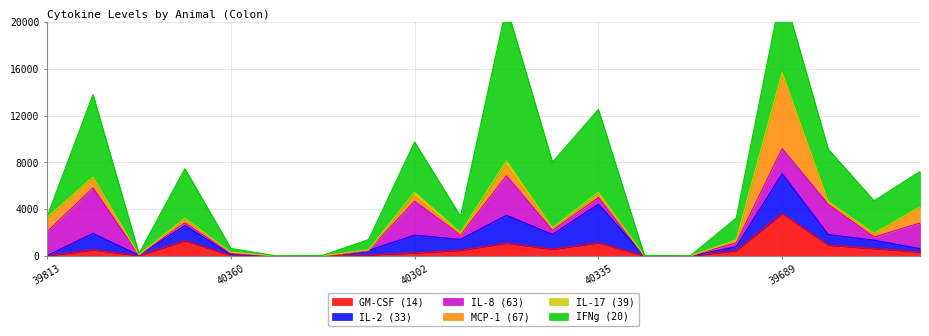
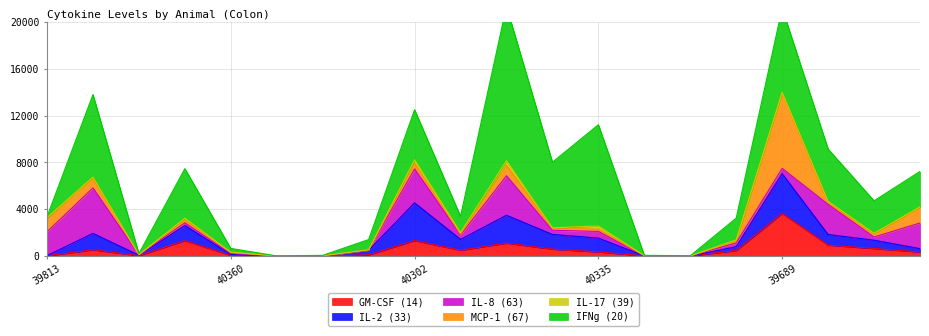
GM-CSF (14), 40302: 300 -> 1300
IL-2 (33), 40302: 1500 -> 3200
GM-CSF (14), 40335: 1100 -> 300
IL-2 (33), 40335: 3300 -> 1200
IFNg (20), 40335: 7100 -> 8700
IL-8 (63), 39689: 2100 -> 500
